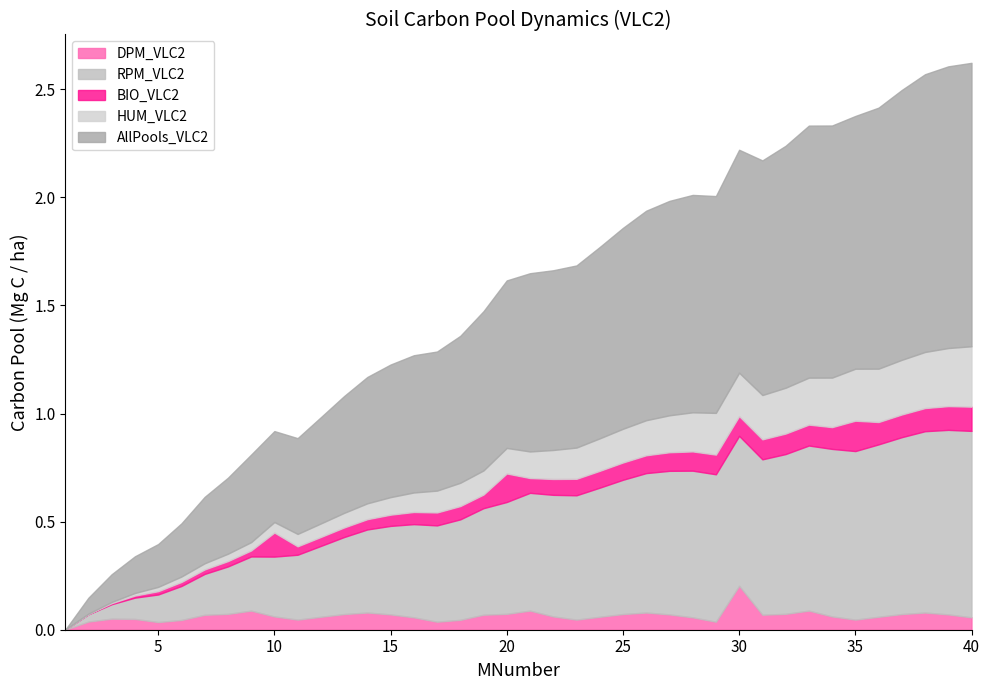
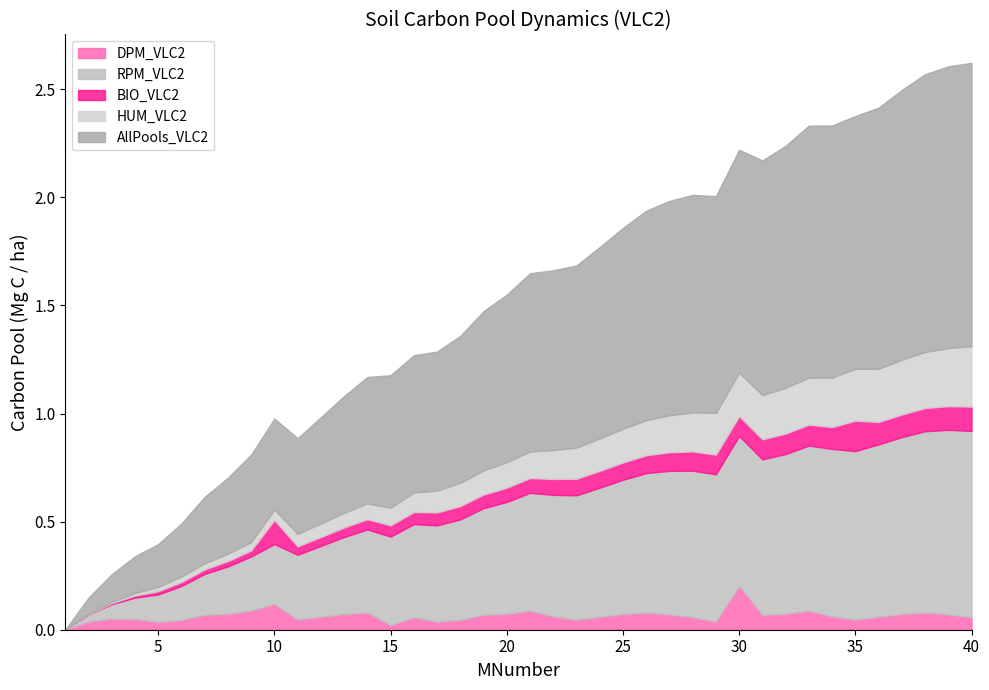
DPM_VLC2, 10: 0.06 -> 0.12
DPM_VLC2, 15: 0.07 -> 0.02
BIO_VLC2, 20: 0.13 -> 0.07
